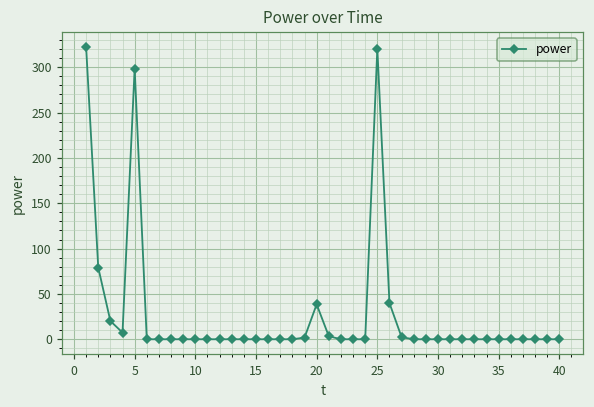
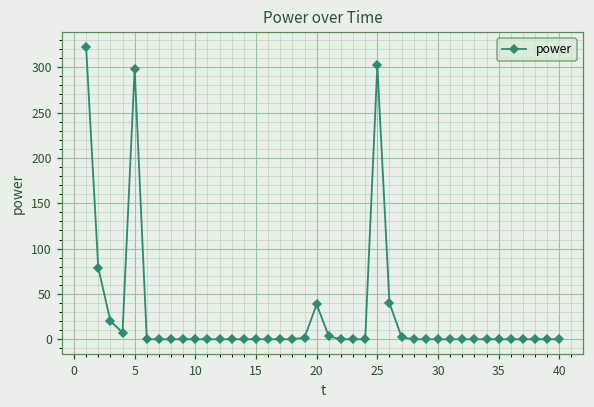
25: 320 -> 300
